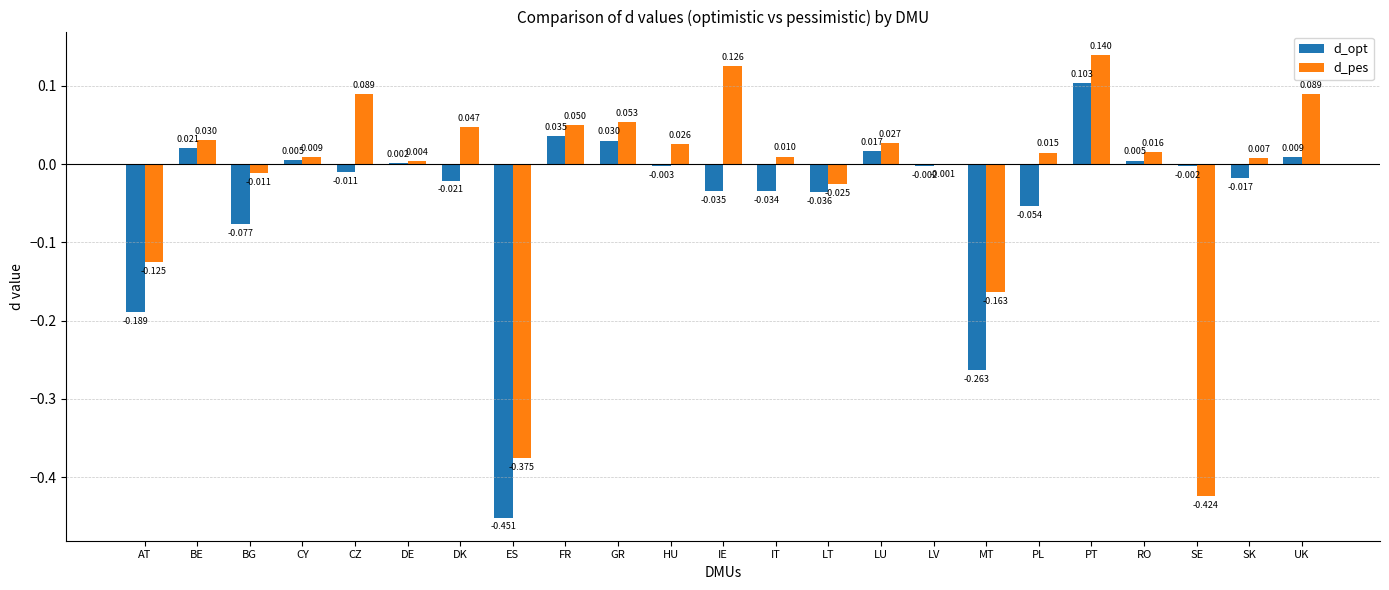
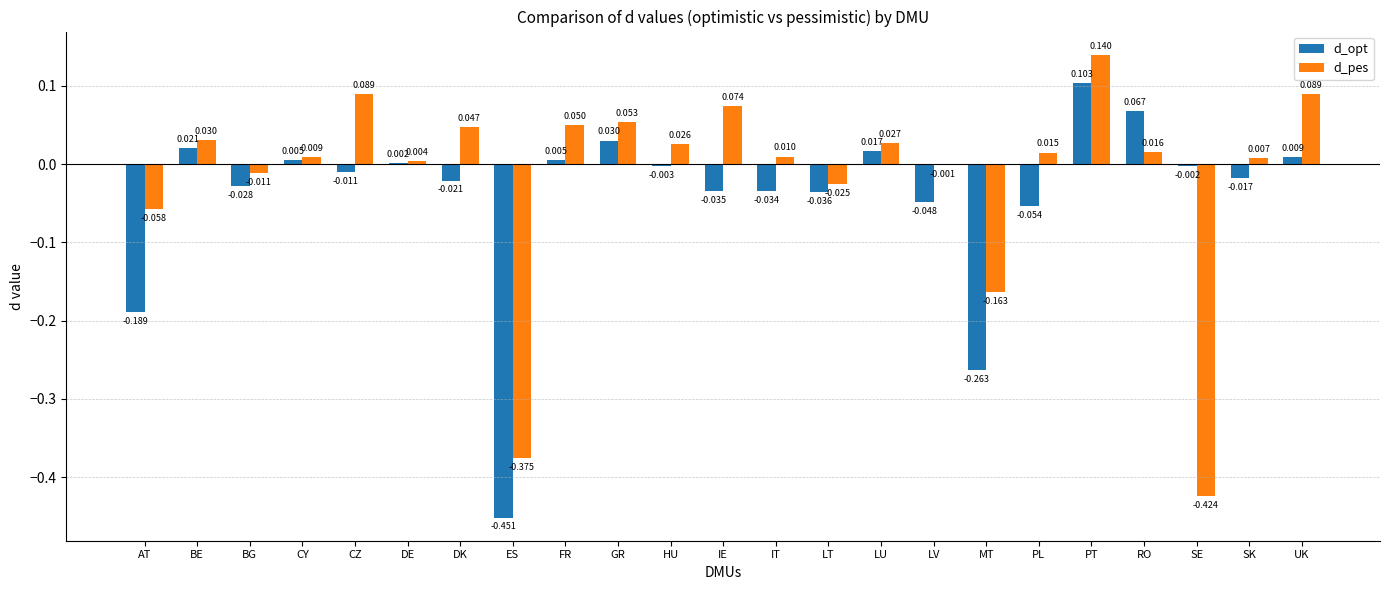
d_pes, AT: -0.125 -> -0.058
d_opt, BG: -0.077 -> -0.028
d_opt, FR: 0.035 -> 0.005
d_pes, IE: 0.126 -> 0.074
d_opt, LV: -0.002 -> -0.048
d_opt, RO: 0.005 -> 0.067
